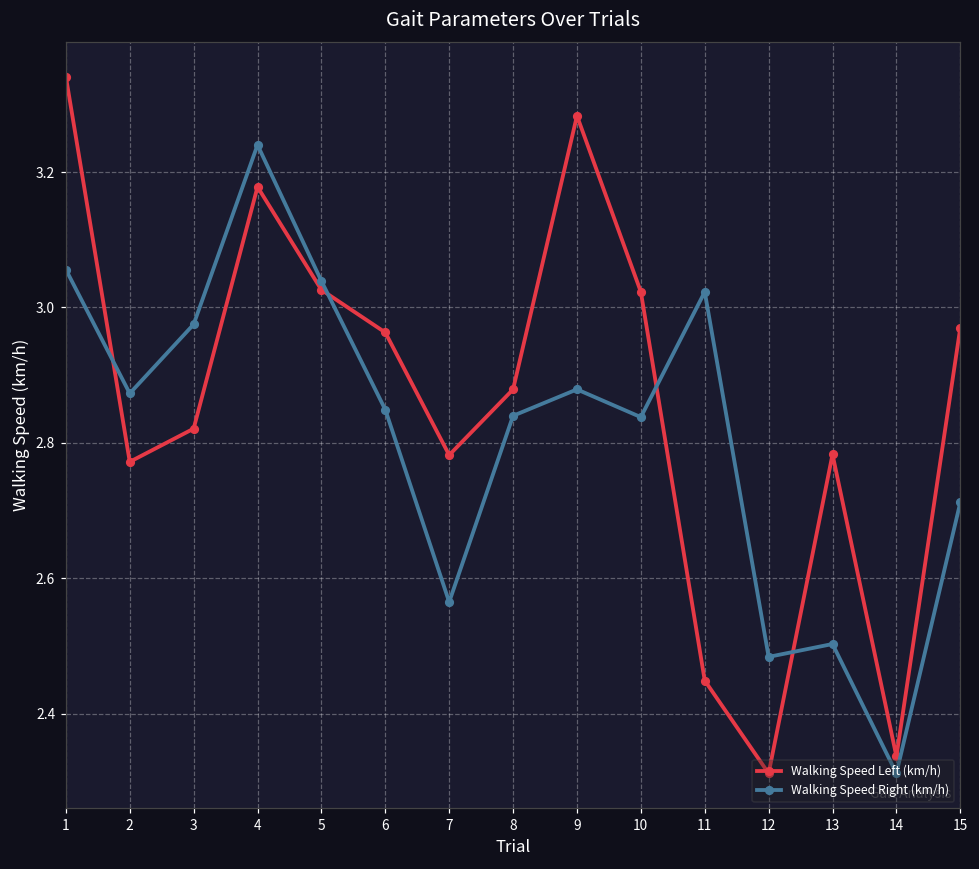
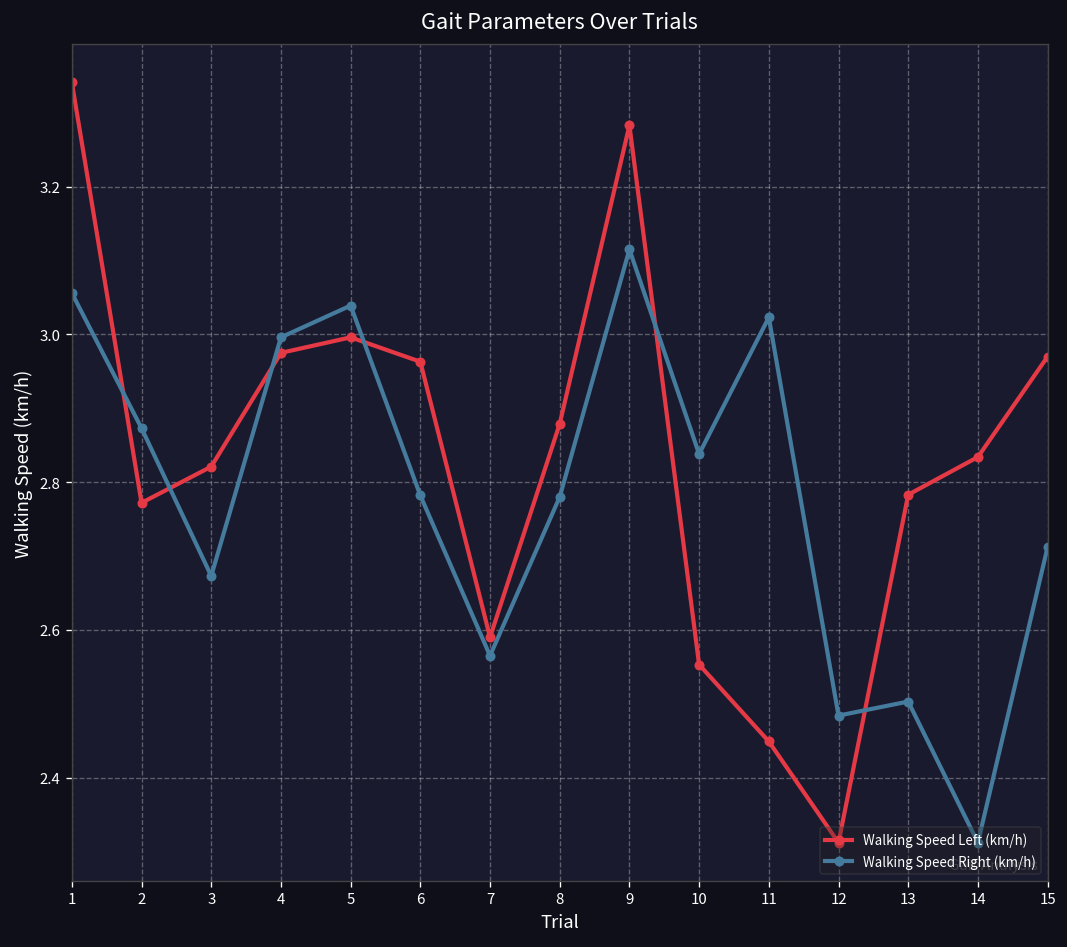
Walking Speed Right (km/h), 3: 2.98 -> 2.67
Walking Speed Left (km/h), 4: 3.18 -> 2.98
Walking Speed Right (km/h), 4: 3.24 -> 3.00
Walking Speed Left (km/h), 5: 3.03 -> 3.00
Walking Speed Right (km/h), 6: 2.85 -> 2.78
Walking Speed Left (km/h), 7: 2.78 -> 2.59
Walking Speed Right (km/h), 8: 2.84 -> 2.78
Walking Speed Right (km/h), 9: 2.88 -> 3.12
Walking Speed Left (km/h), 10: 3.02 -> 2.55
Walking Speed Left (km/h), 14: 2.34 -> 2.83
